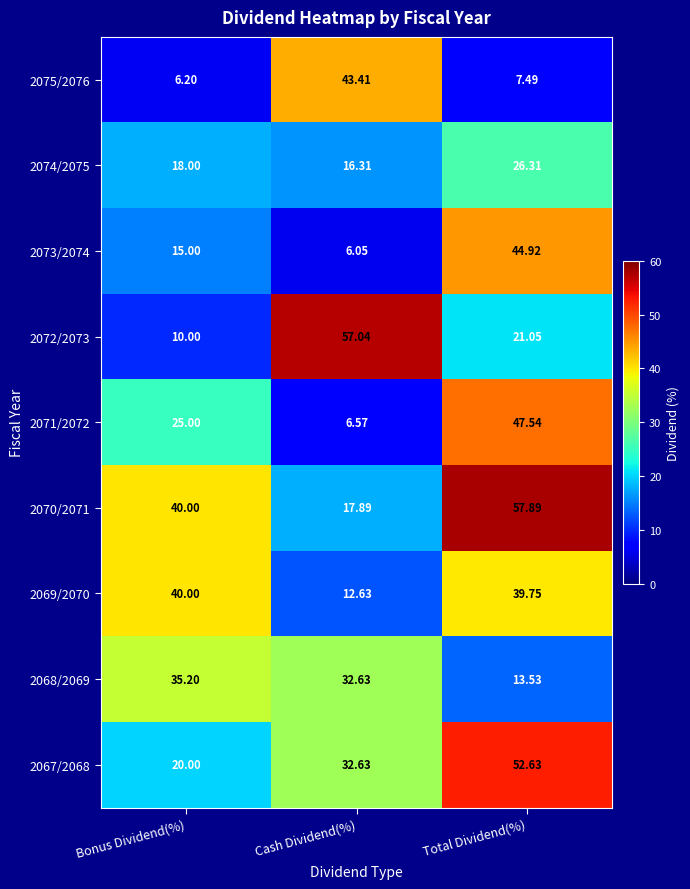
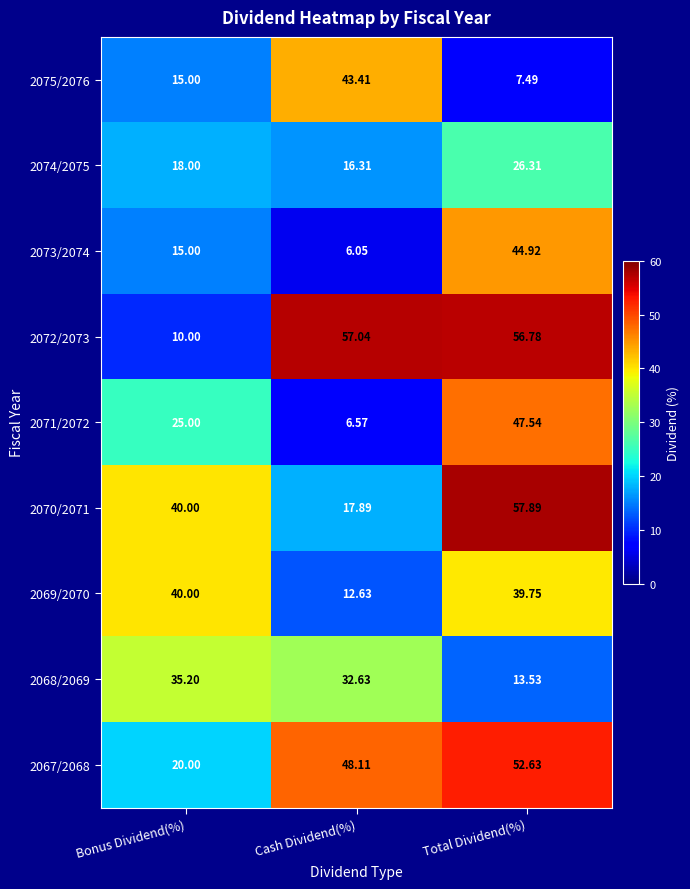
2075/2076, Bonus Dividend(%): 6.20 -> 15.00
2072/2073, Total Dividend(%): 21.05 -> 56.78
2067/2068, Cash Dividend(%): 32.63 -> 48.11
